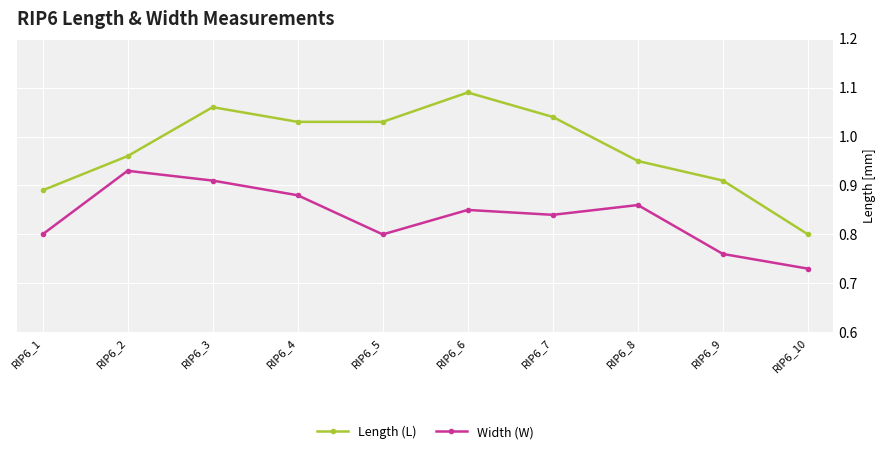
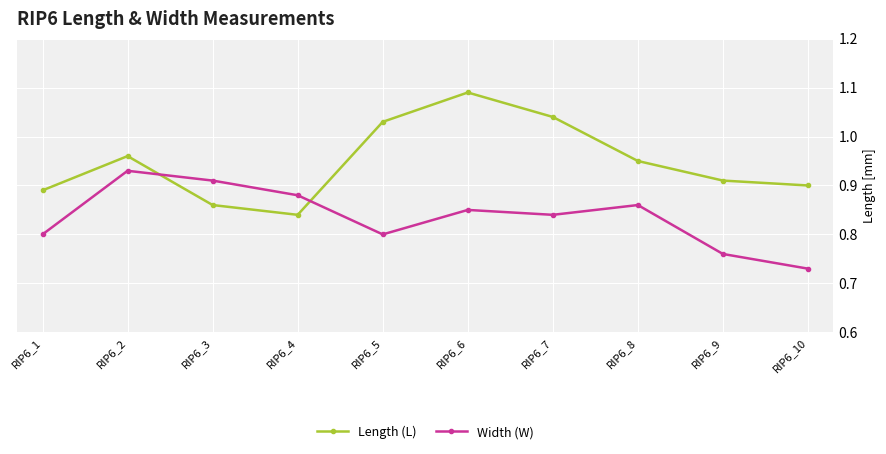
Length (L), RIP6_3: 1.06 -> 0.86
Length (L), RIP6_4: 1.03 -> 0.84
Length (L), RIP6_10: 0.8 -> 0.9
